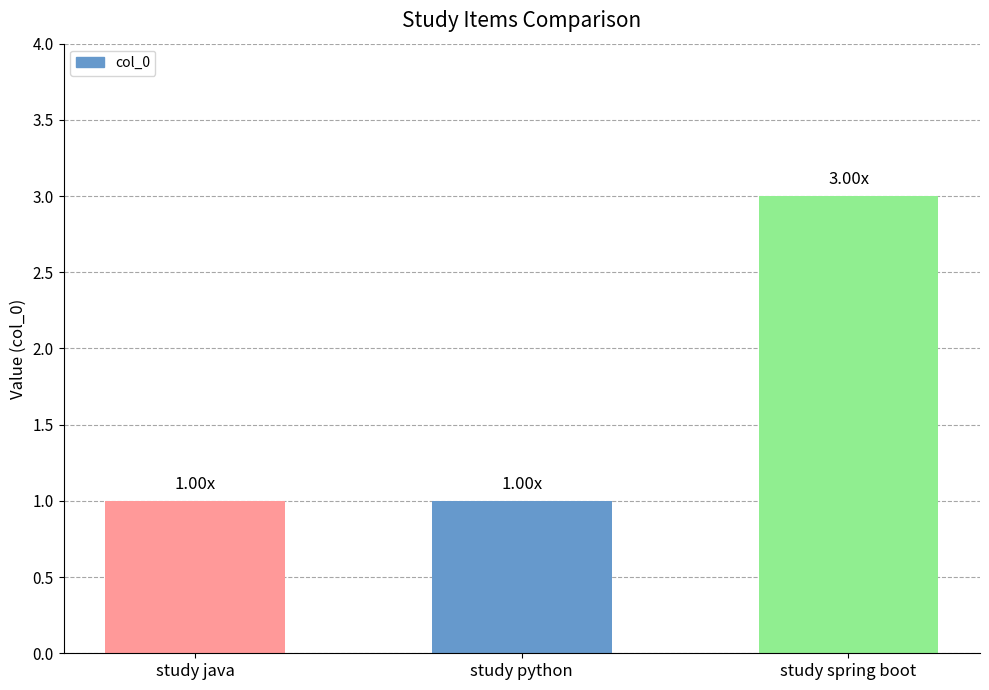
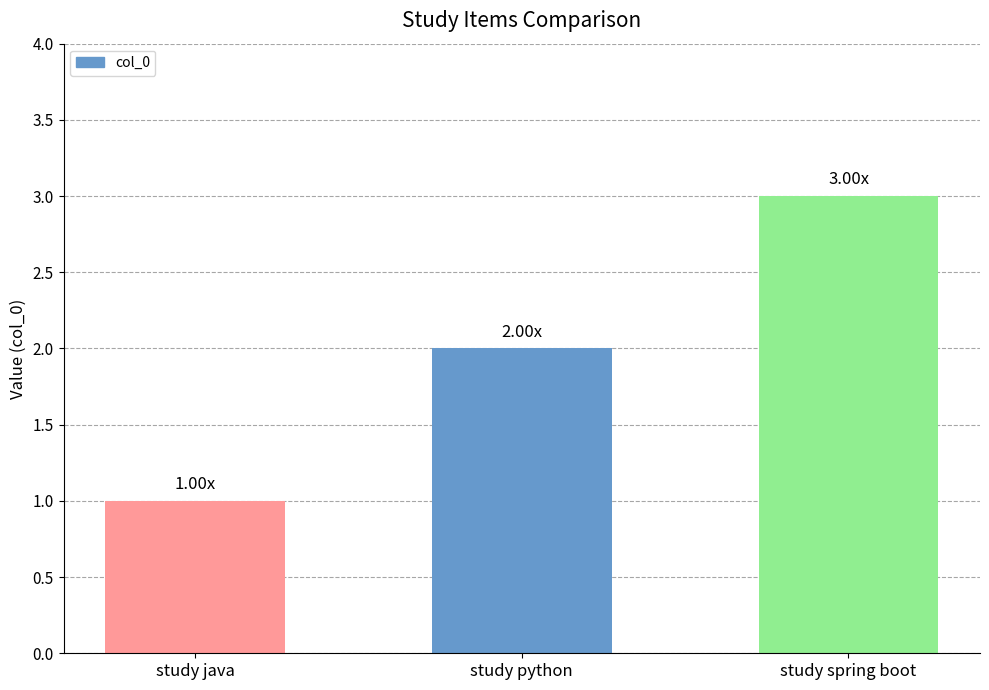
study python: 1.00x -> 2.00x
